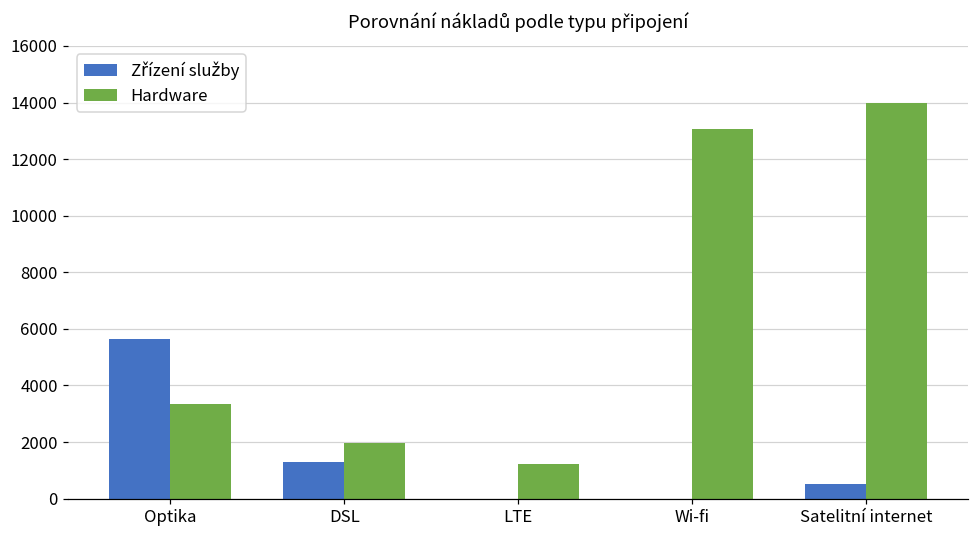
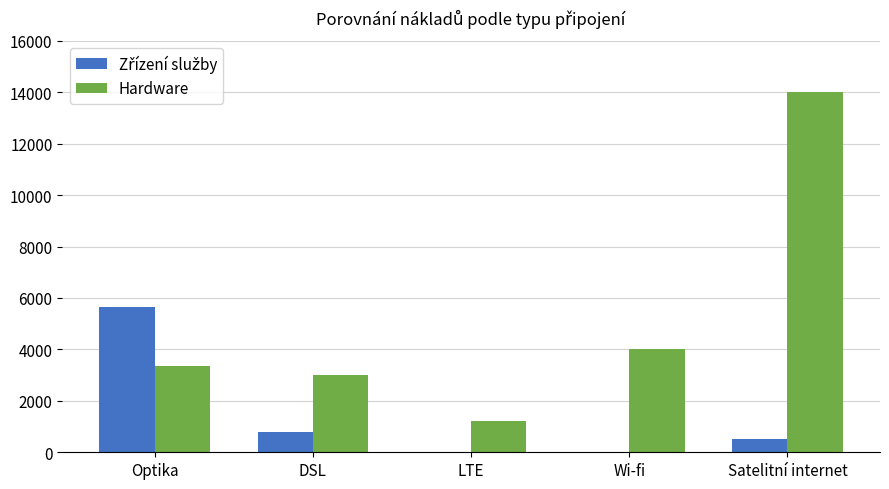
Zřízení služby, DSL: 1300 -> 800
Hardware, DSL: 2000 -> 3000
Hardware, Wi-fi: 13100 -> 4000
